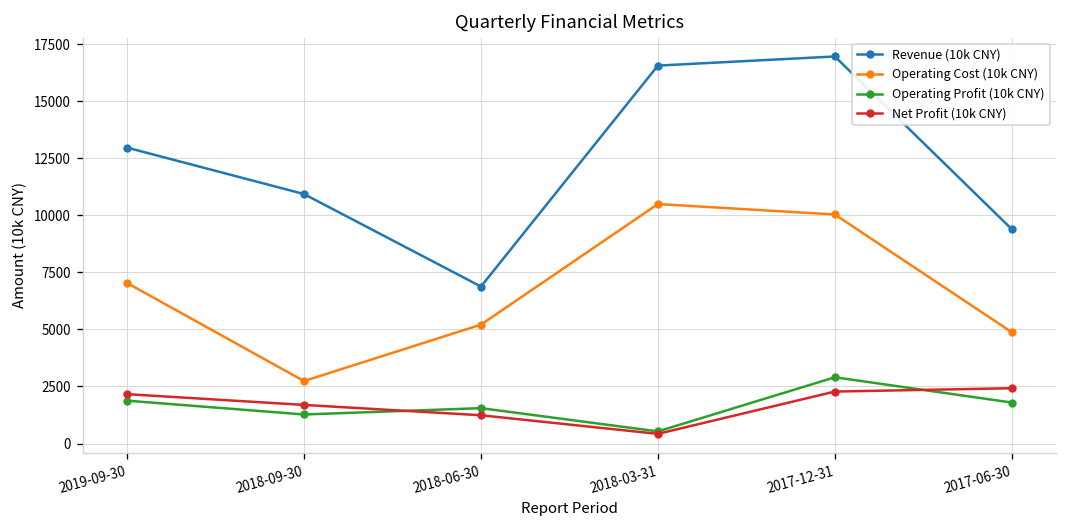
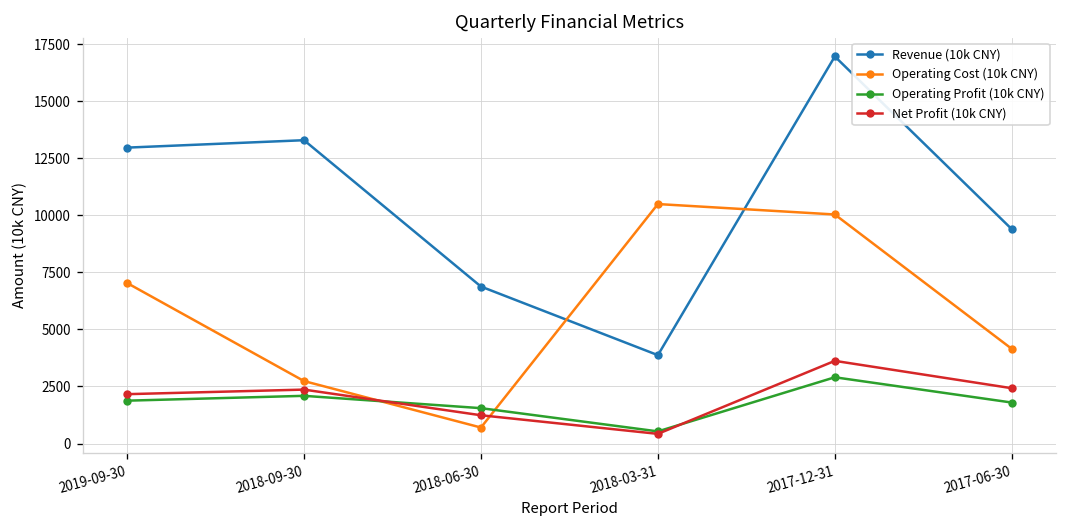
Revenue (10k CNY), 2018-09-30: 10900 -> 13300
Operating Profit (10k CNY), 2018-09-30: 1300 -> 2100
Net Profit (10k CNY), 2018-09-30: 1700 -> 2400
Operating Cost (10k CNY), 2018-06-30: 5200 -> 700
Revenue (10k CNY), 2018-03-31: 16600 -> 3900
Net Profit (10k CNY), 2017-12-31: 2300 -> 3600
Operating Cost (10k CNY), 2017-06-30: 4900 -> 4100
